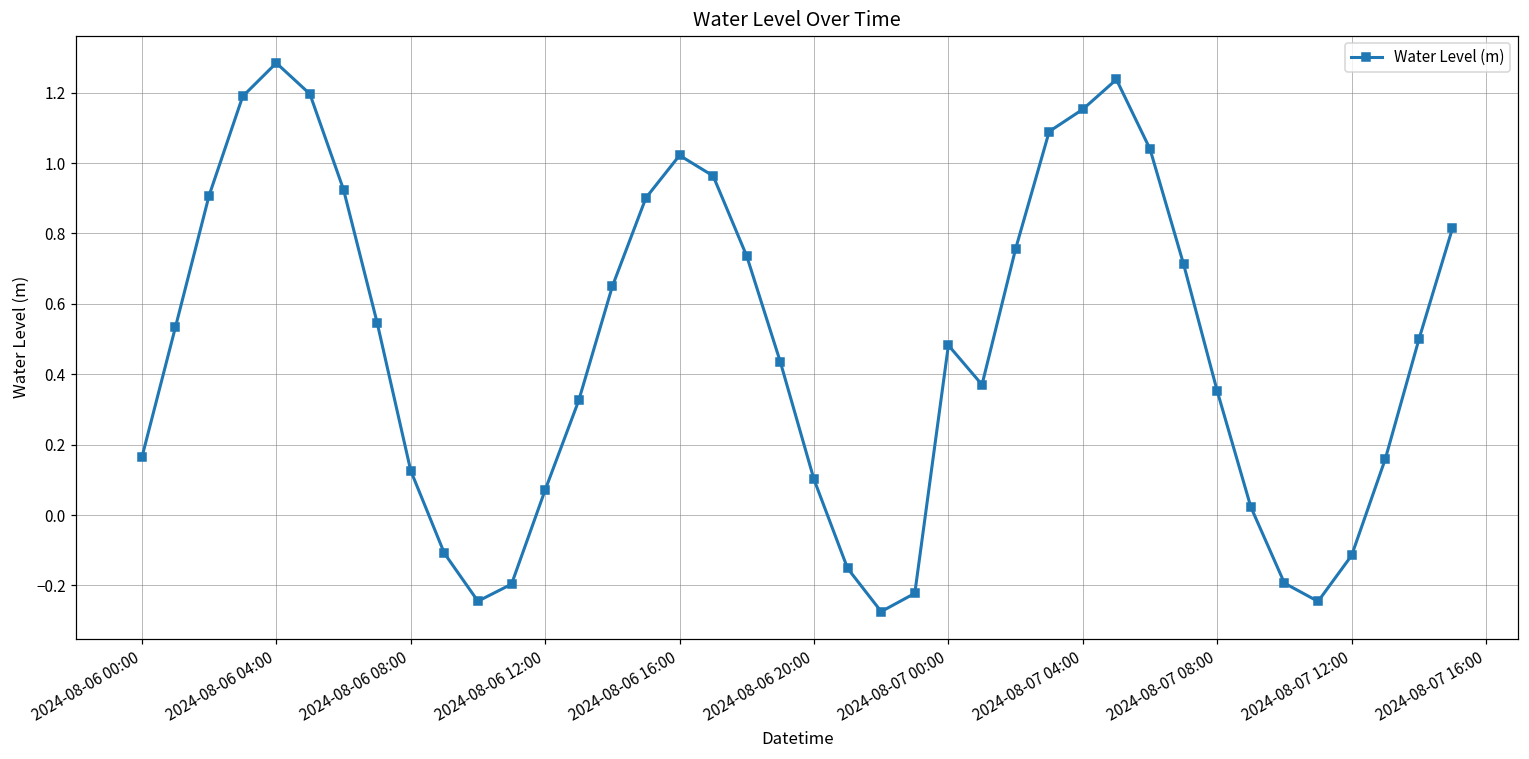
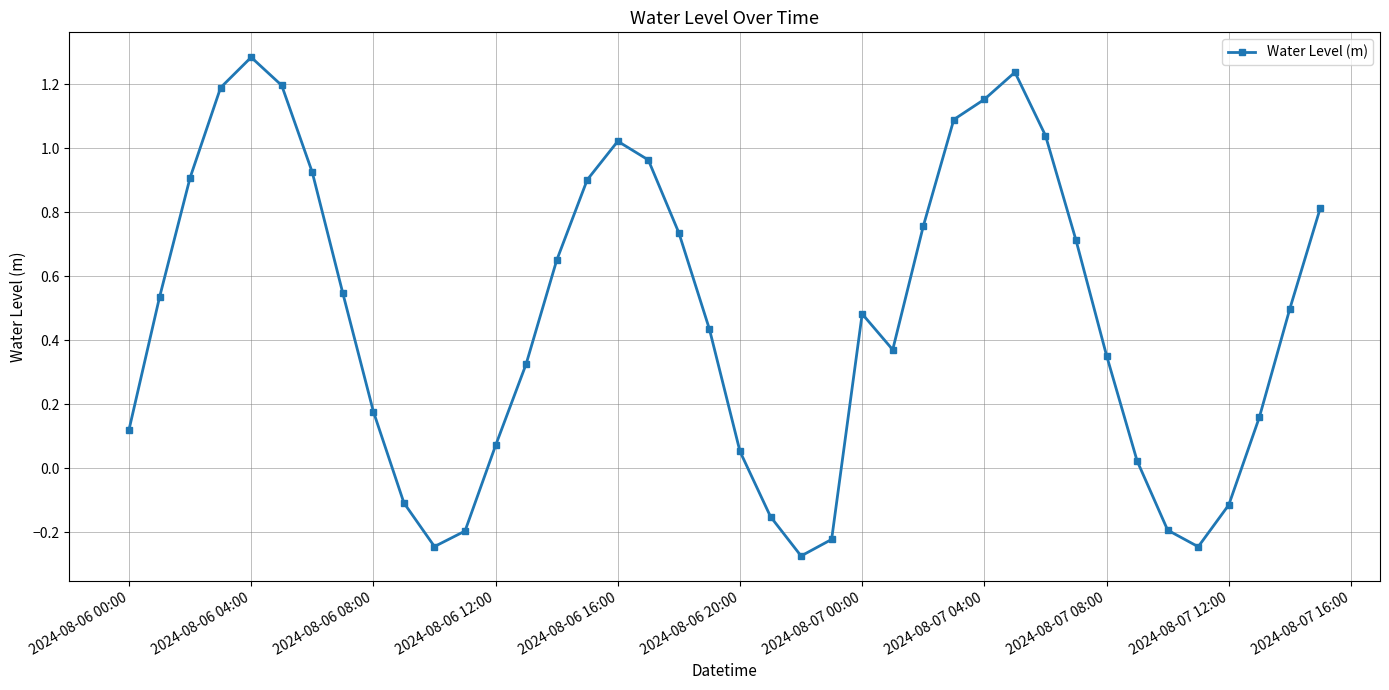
2024-08-06 00:00: 0.16 -> 0.12
2024-08-06 08:00: 0.13 -> 0.18
2024-08-06 20:00: 0.10 -> 0.05
